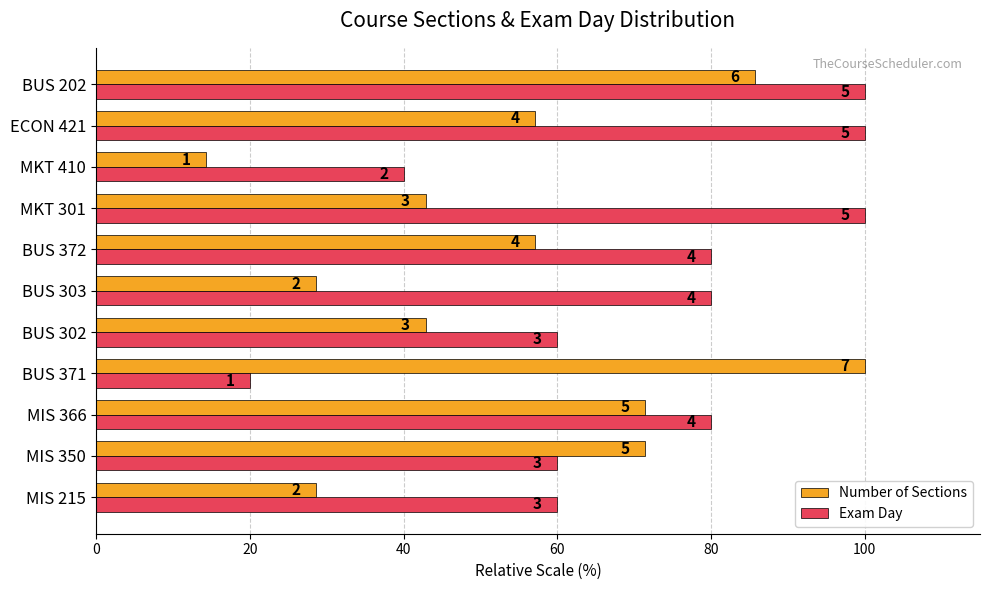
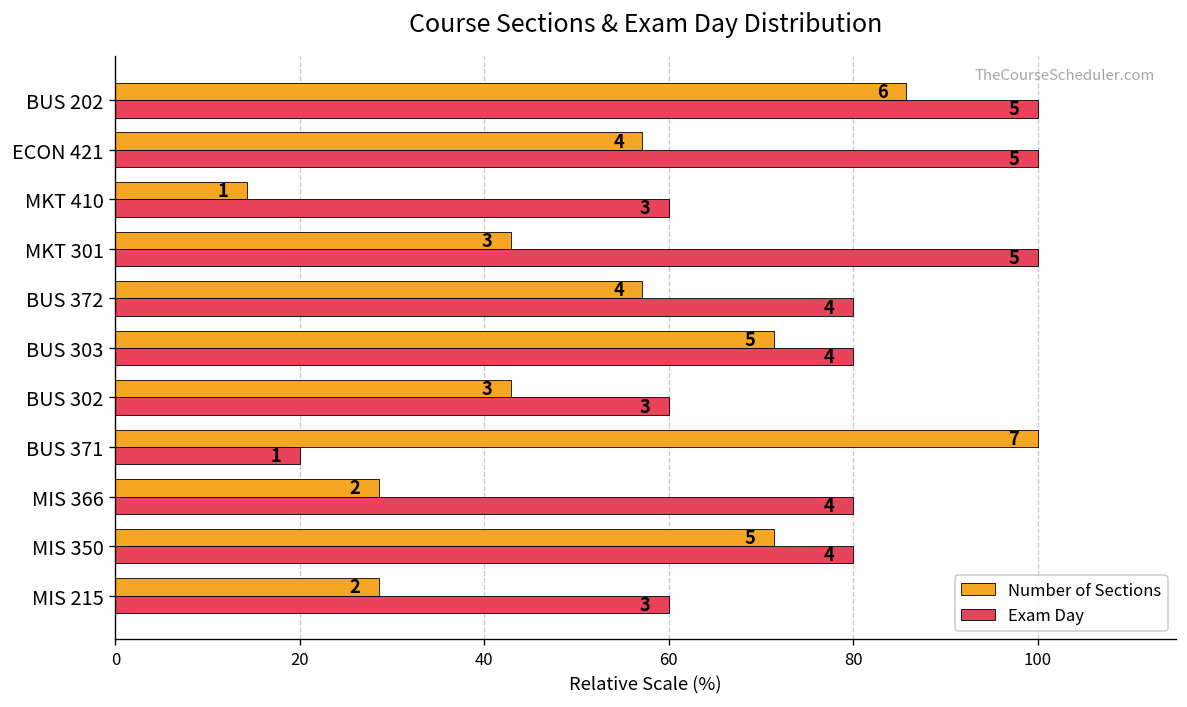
Exam Day, MKT 410: 2 -> 3
Number of Sections, BUS 303: 2 -> 5
Number of Sections, MIS 366: 5 -> 2
Exam Day, MIS 350: 3 -> 4
